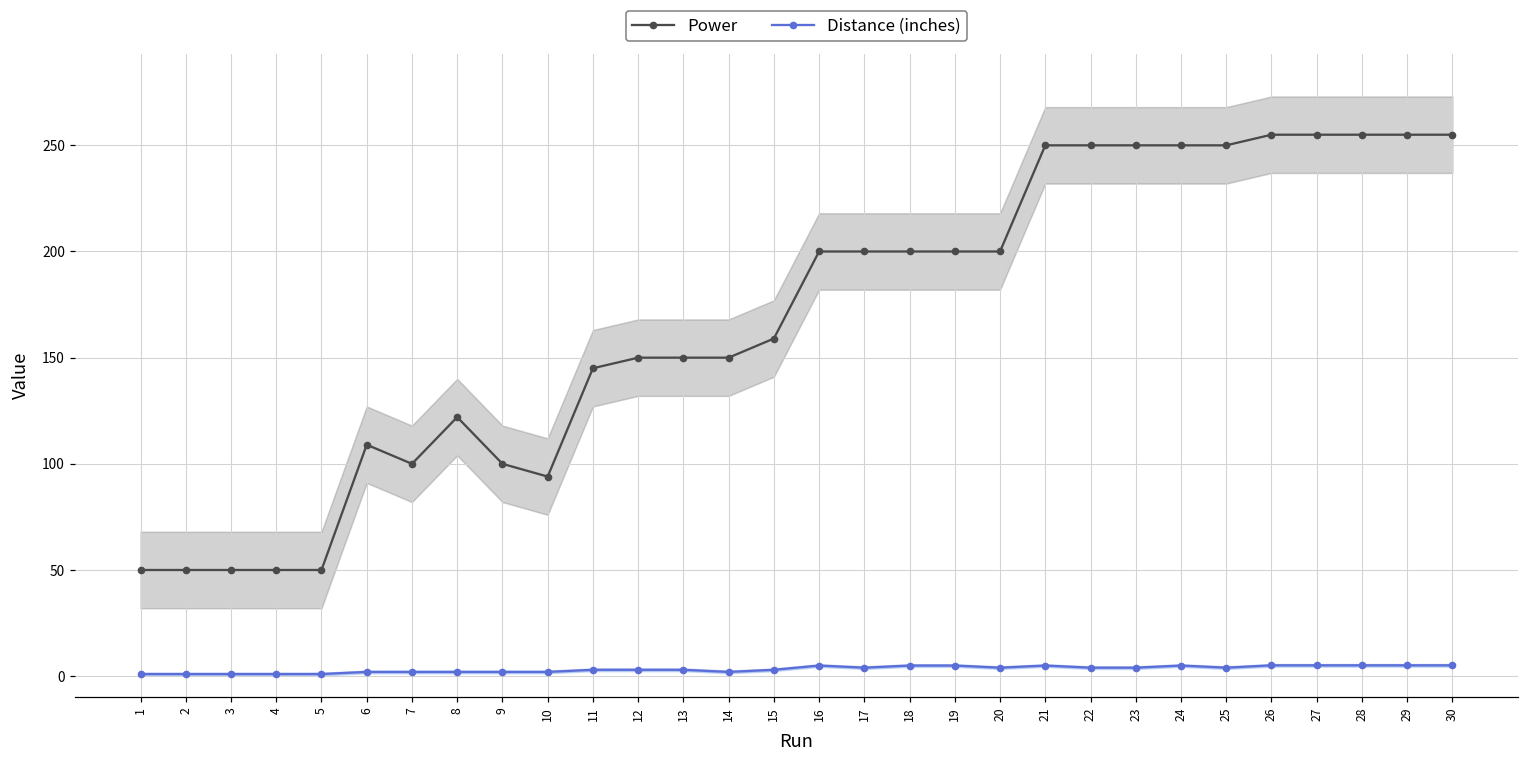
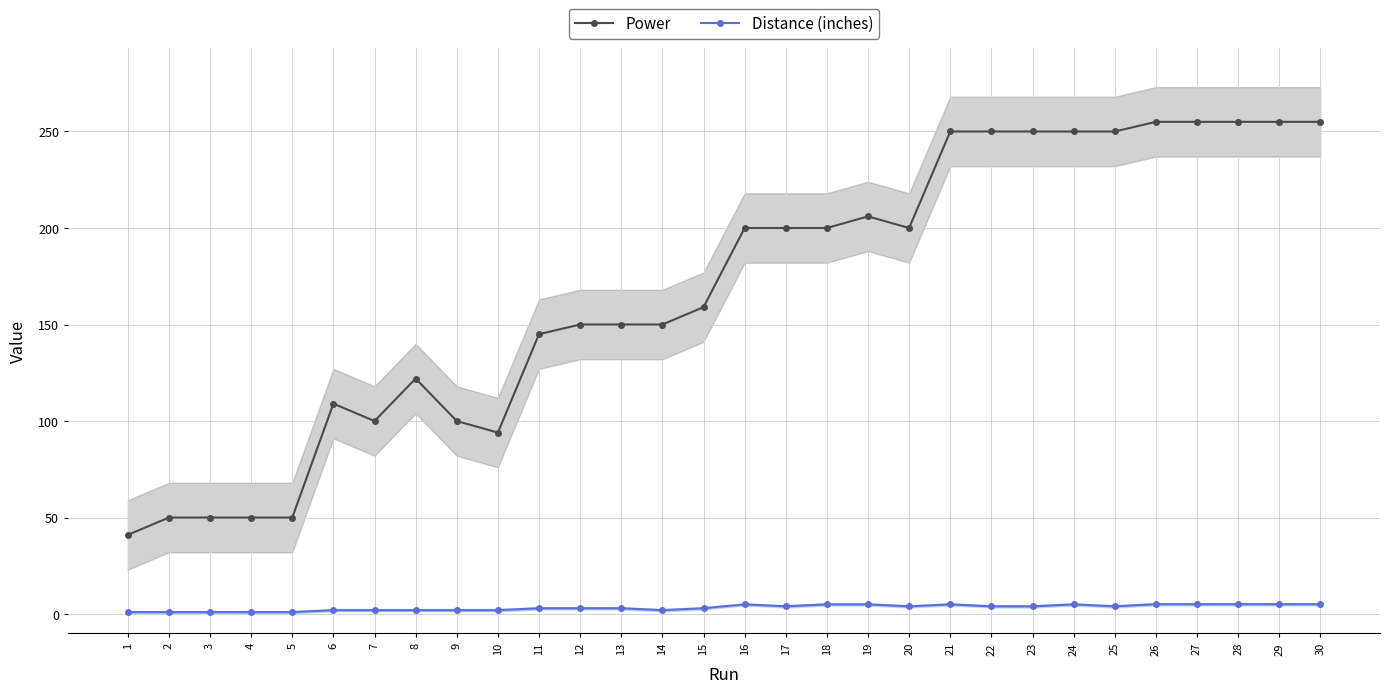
Power, 1: 50 -> 41
Power, 19: 200 -> 206
